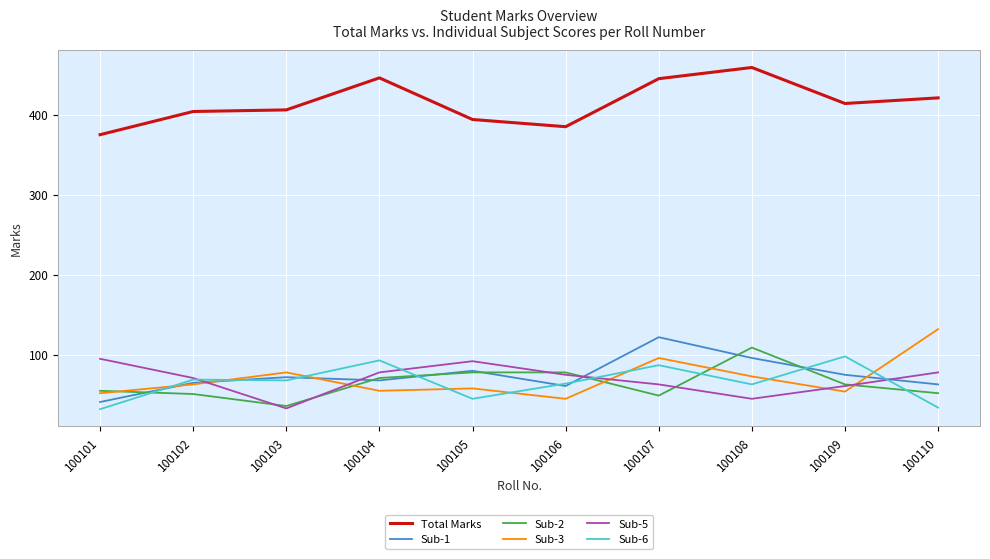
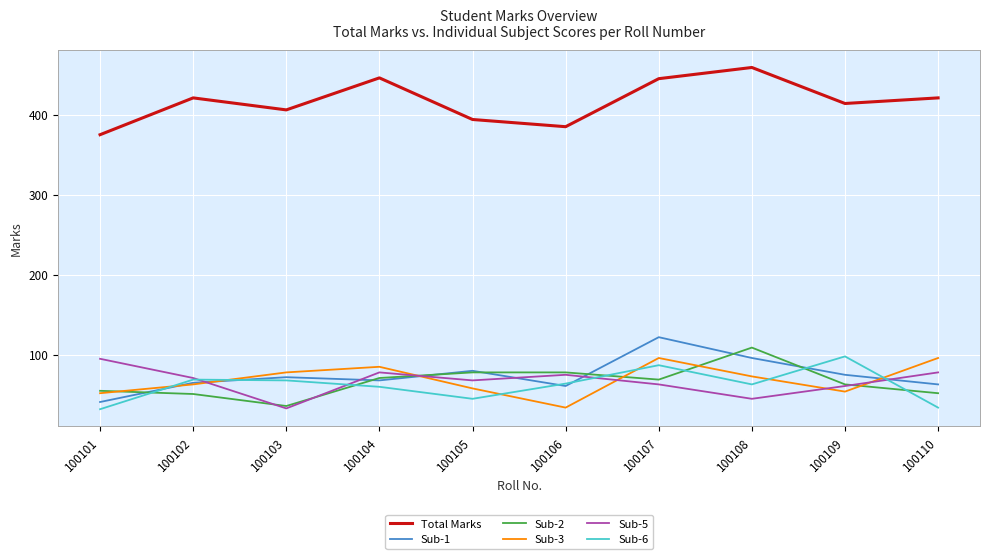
Total Marks, 100102: 400 -> 420
Sub-3, 100104: 60 -> 90
Sub-6, 100104: 90 -> 60
Sub-5, 100105: 90 -> 70
Sub-3, 100106: 50 -> 30
Sub-2, 100107: 50 -> 70
Sub-3, 100110: 130 -> 100
